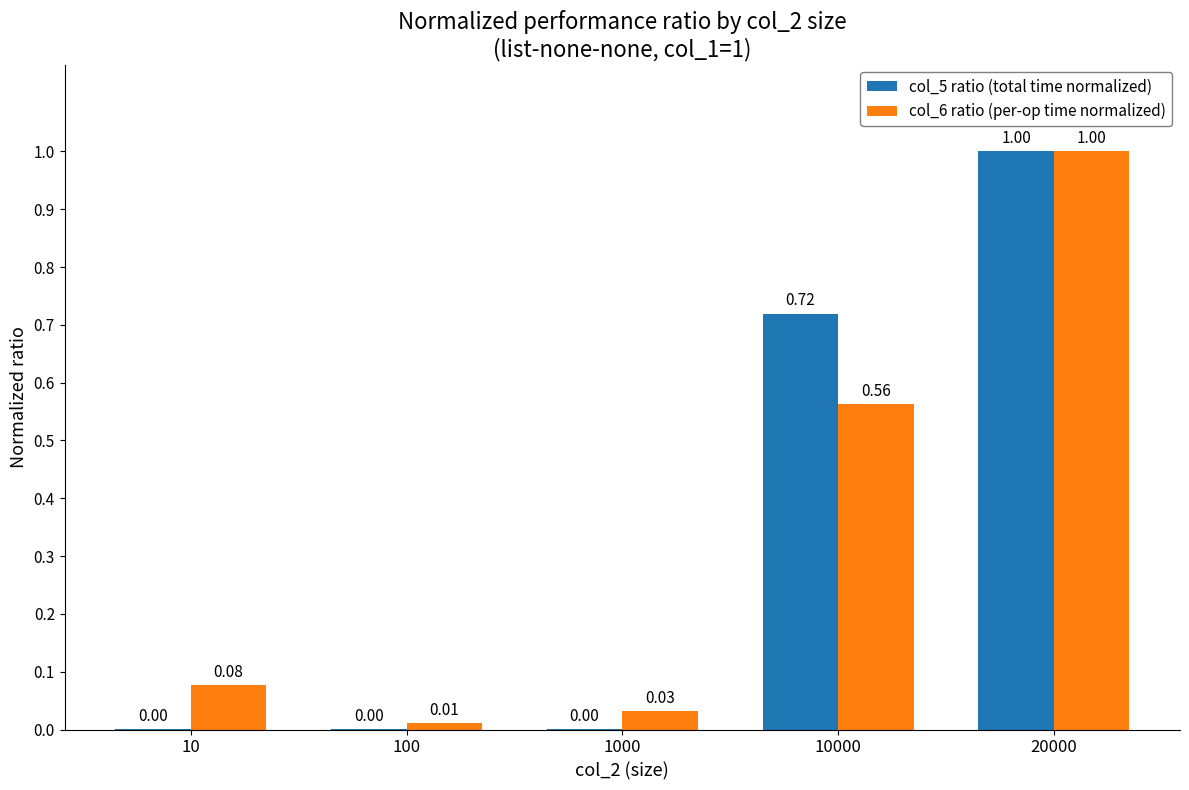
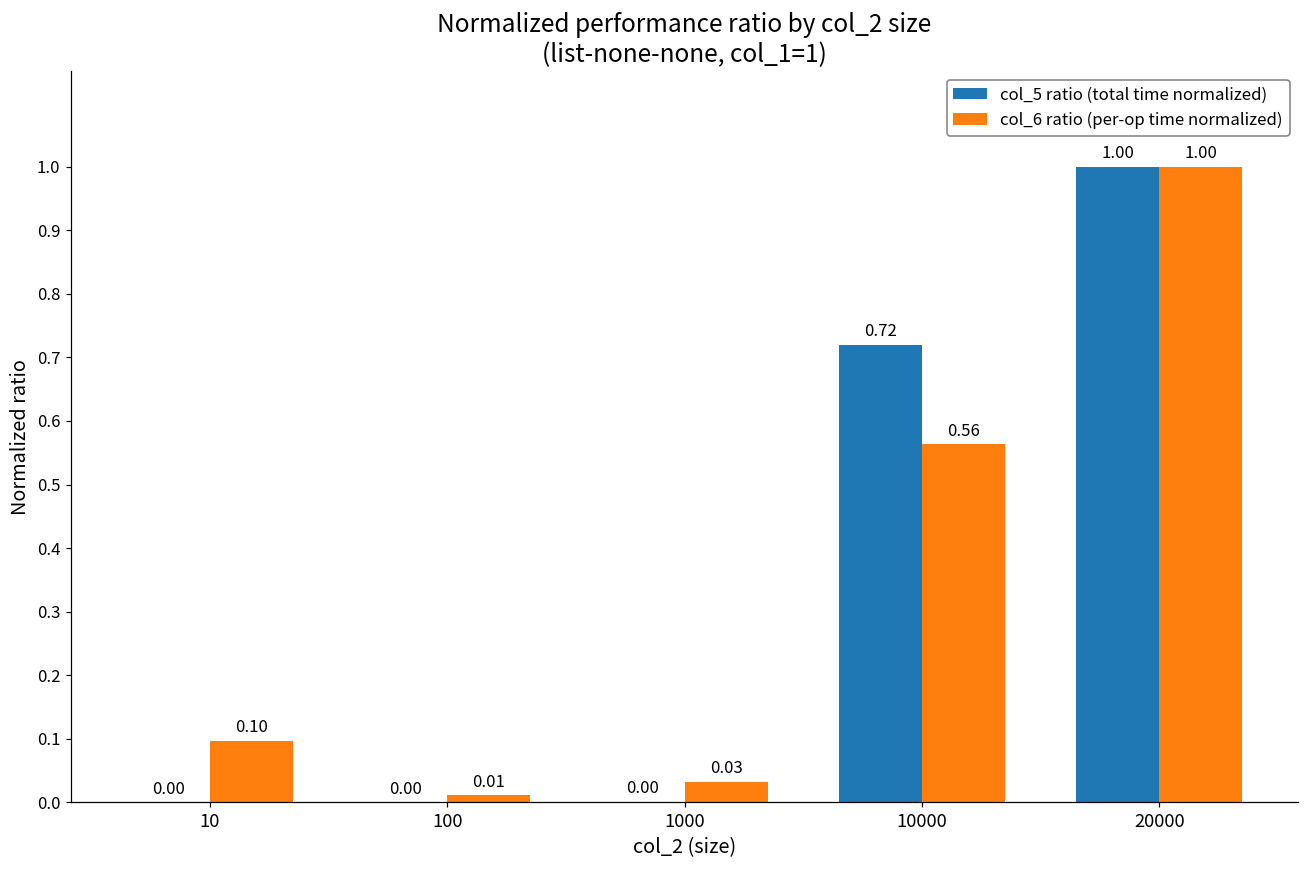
col_6 ratio (per-op time normalized), 10: 0.08 -> 0.10
